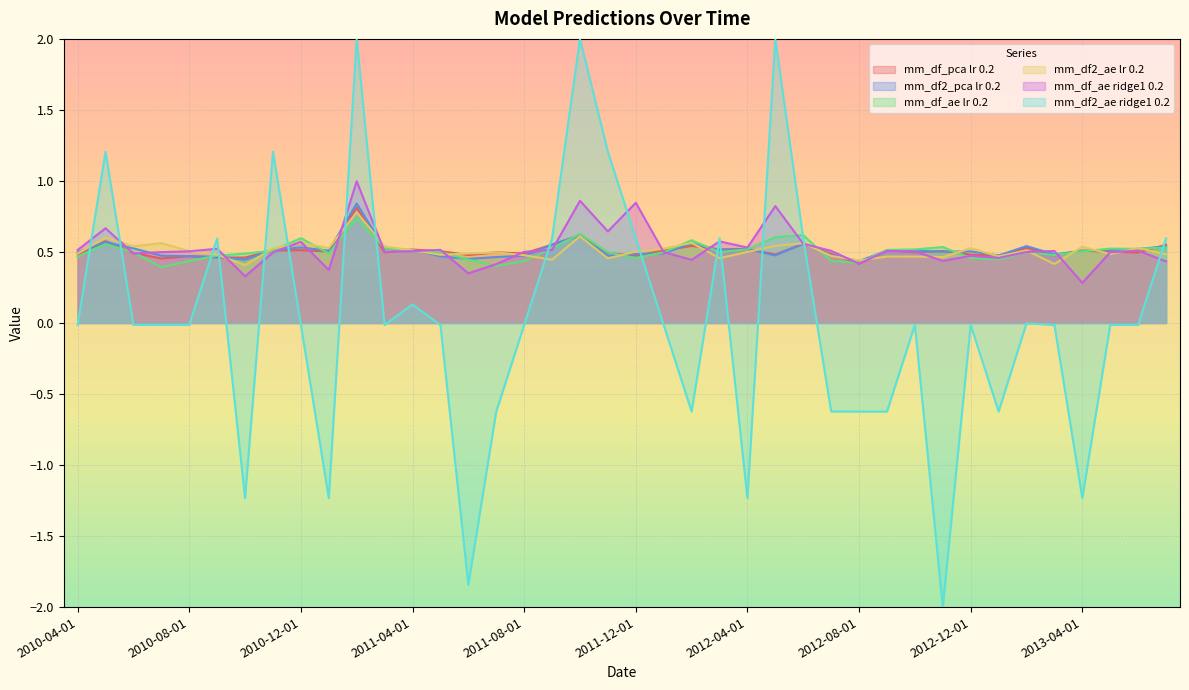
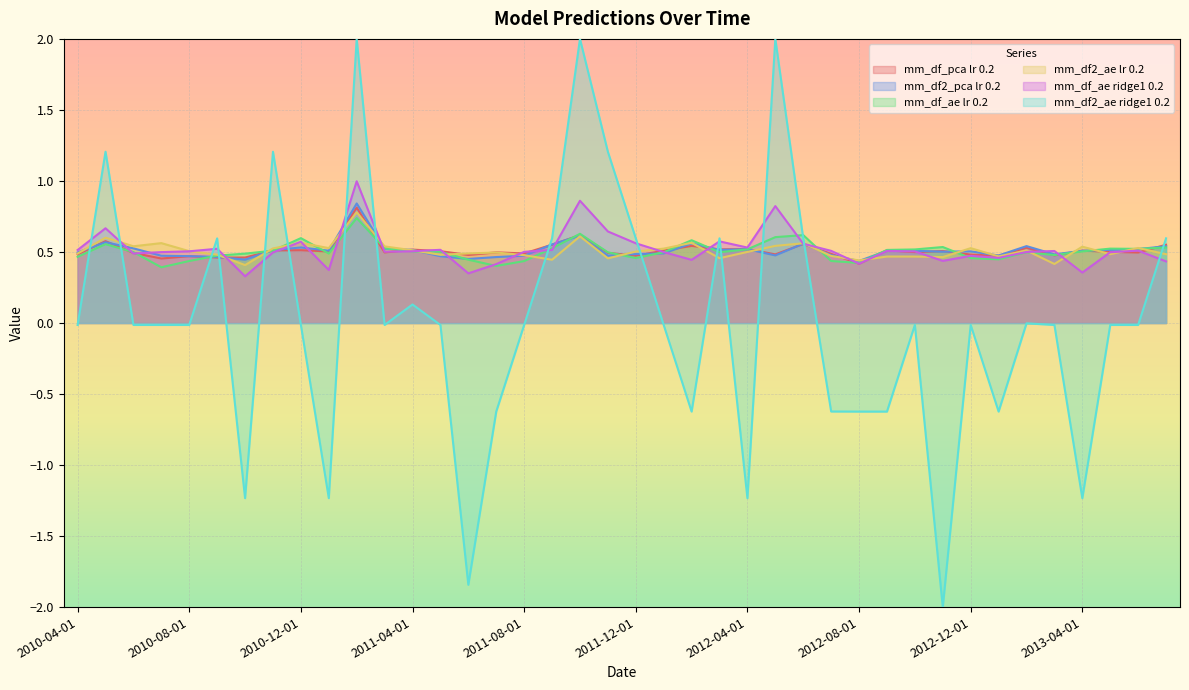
mm_df_ae ridge1 0.2, 2011-12-01: 0.85 -> 0.56
mm_df_ae ridge1 0.2, 2013-04-01: 0.28 -> 0.36
